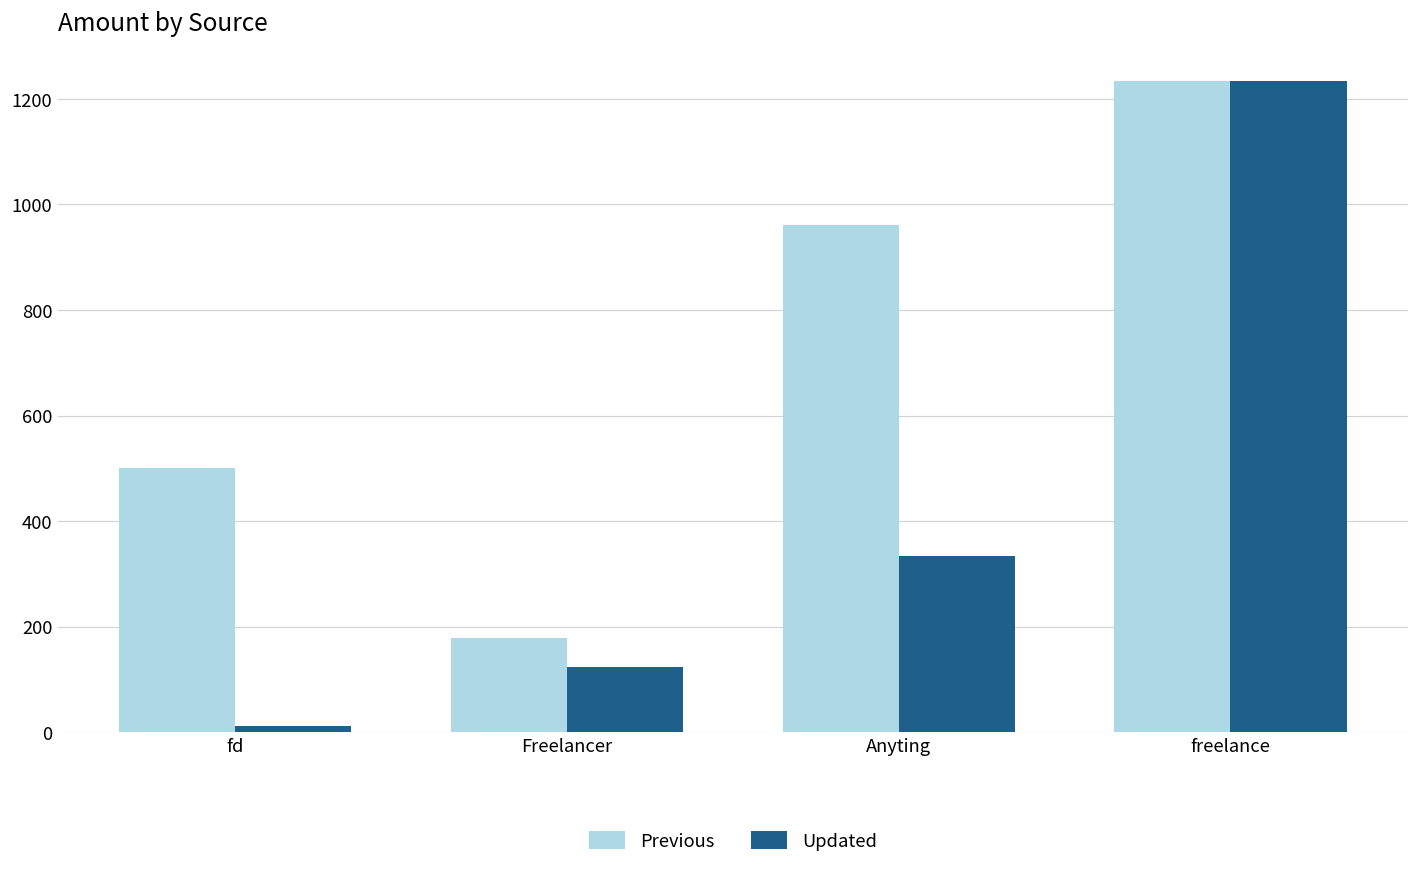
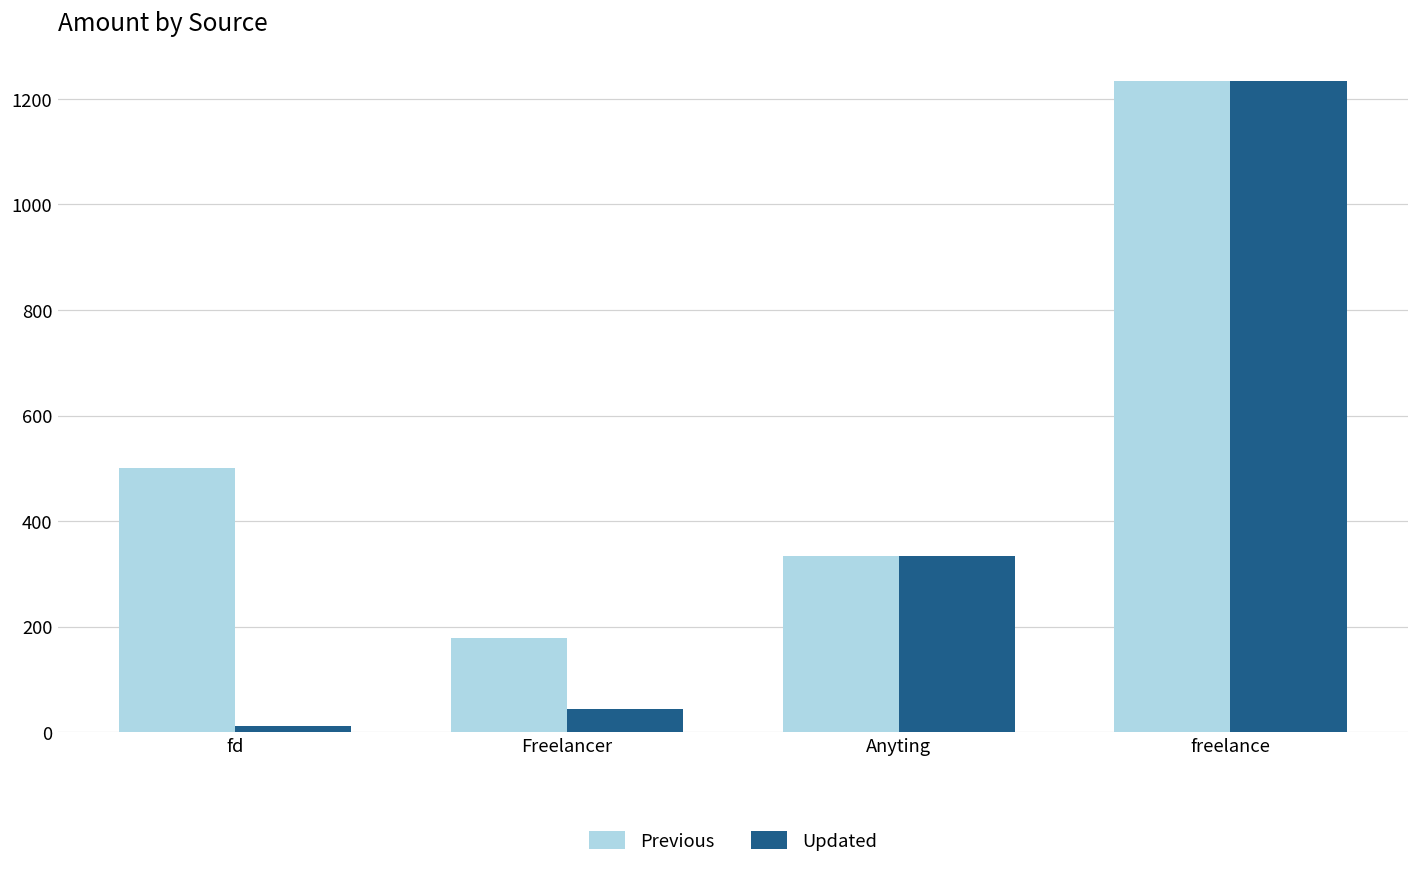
Updated, Freelancer: 120 -> 40
Previous, Anyting: 960 -> 330
